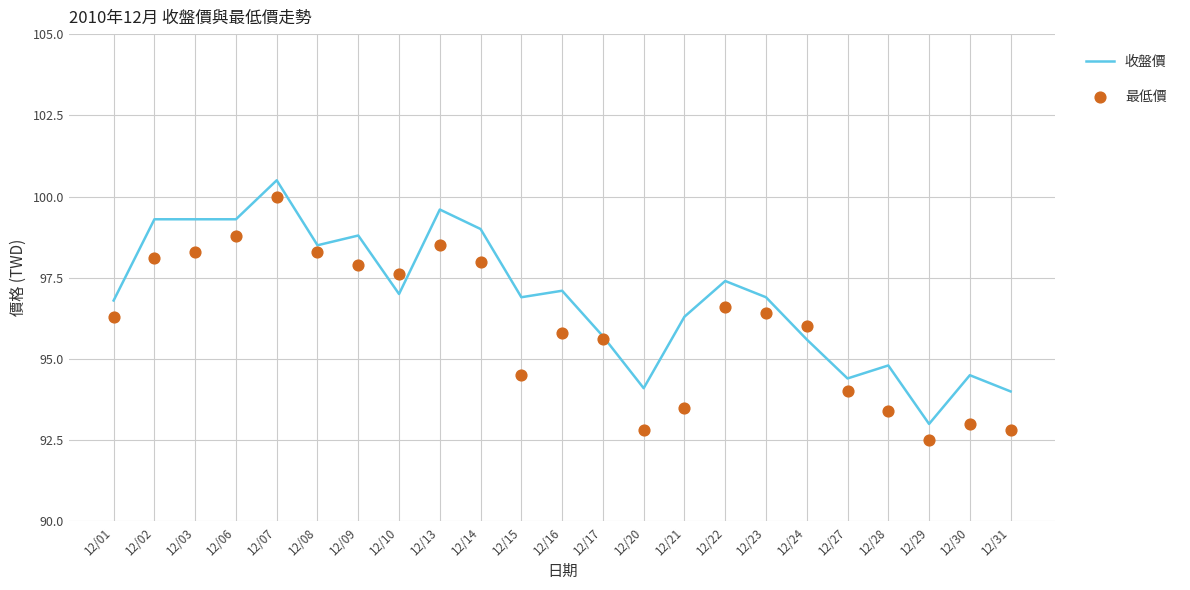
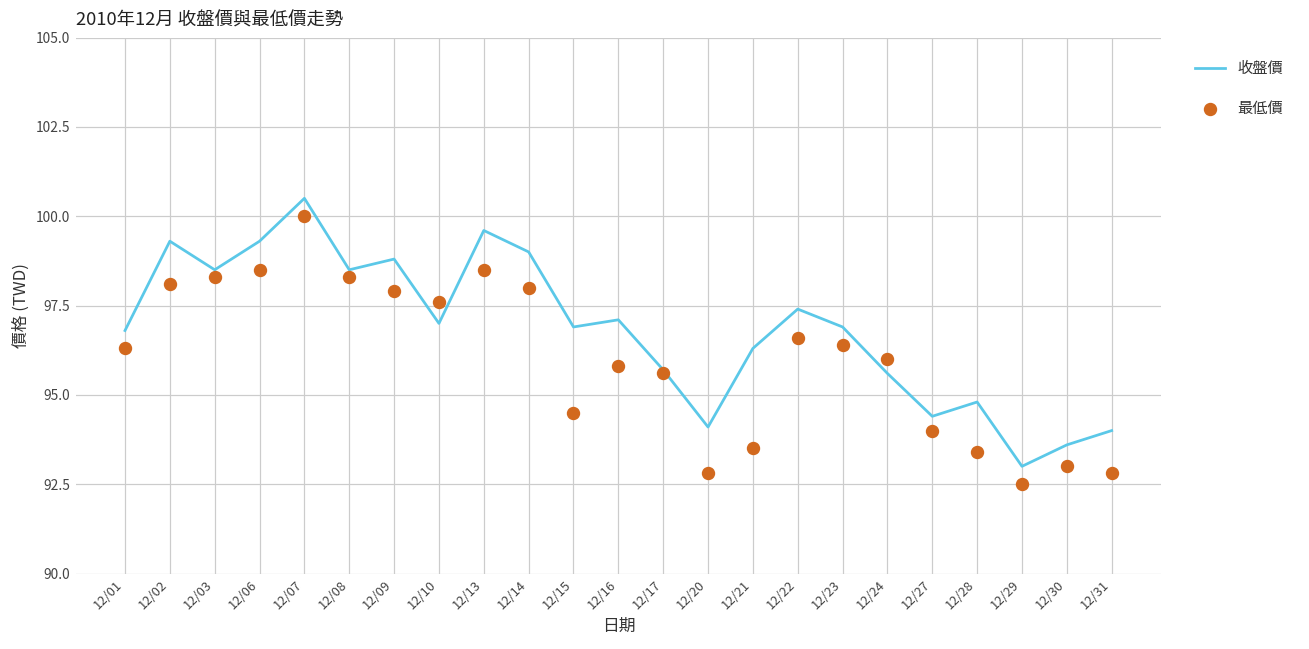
收盤價, 12/03: 99.3 -> 98.5
最低價, 12/06: 98.8 -> 98.5
收盤價, 12/30: 94.5 -> 93.6
